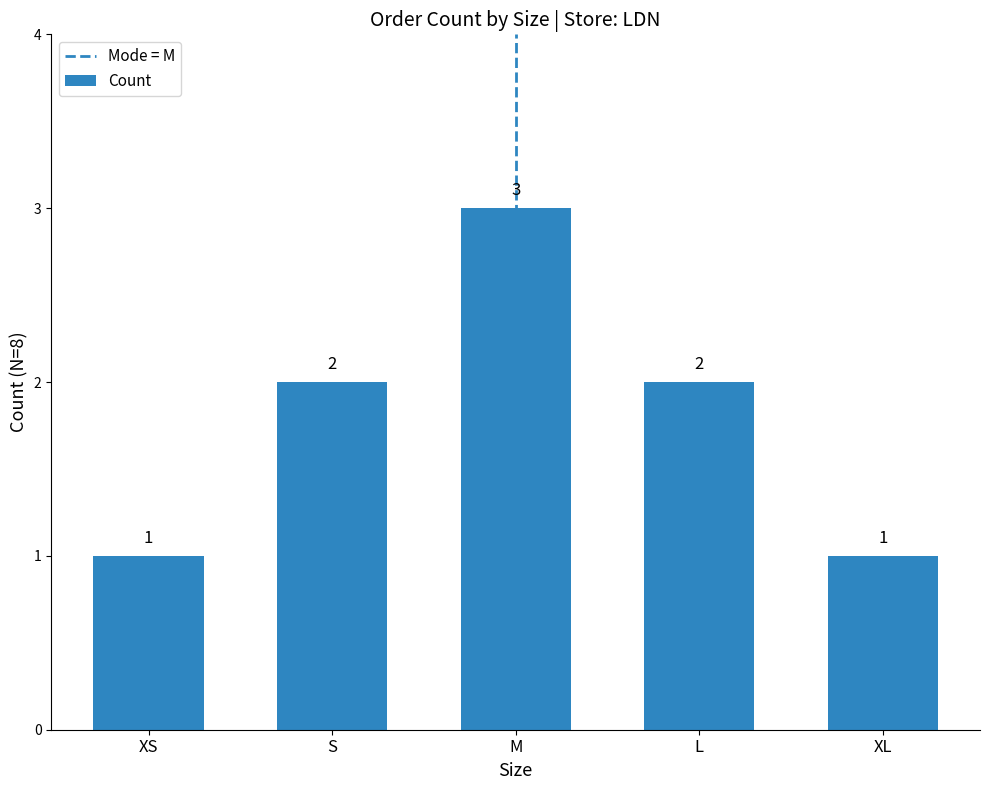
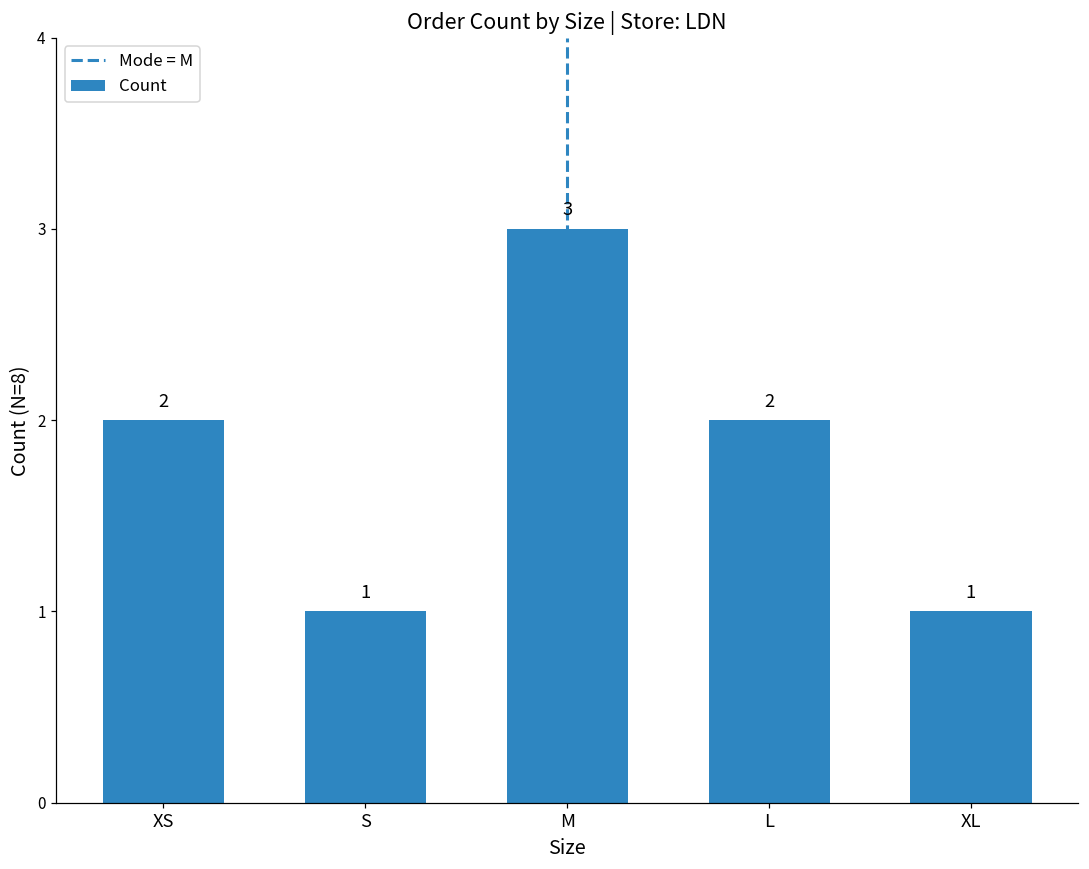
XS: 1 -> 2
S: 2 -> 1
